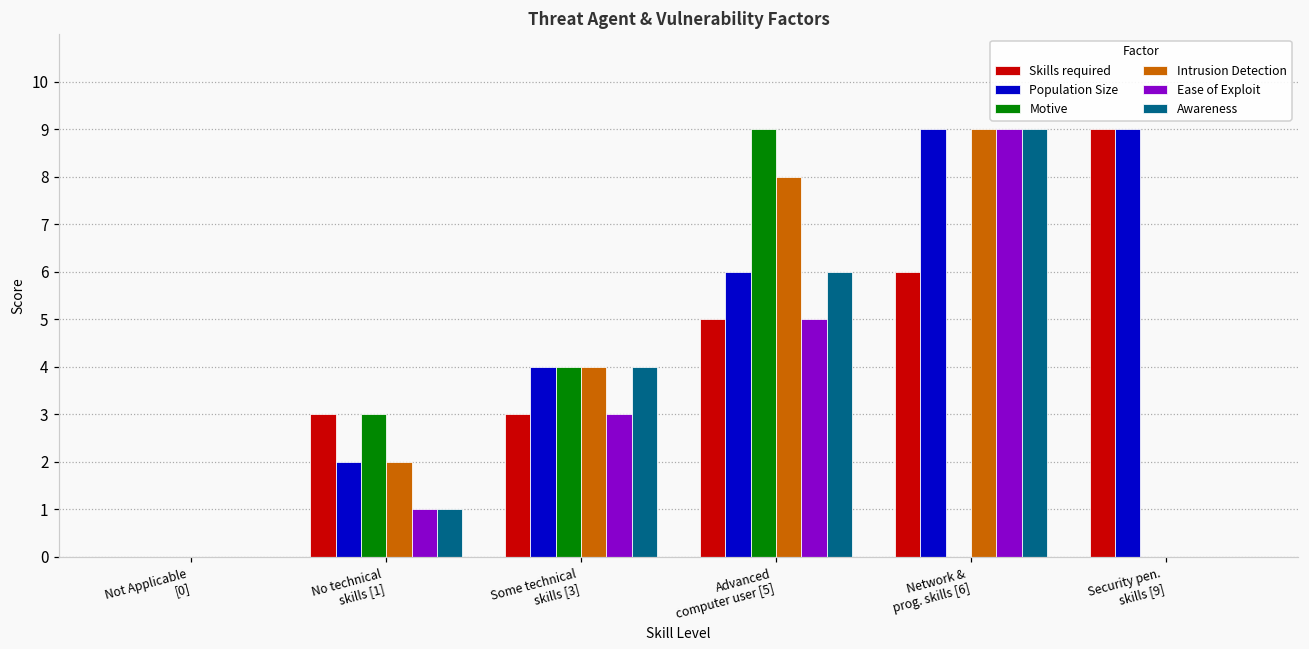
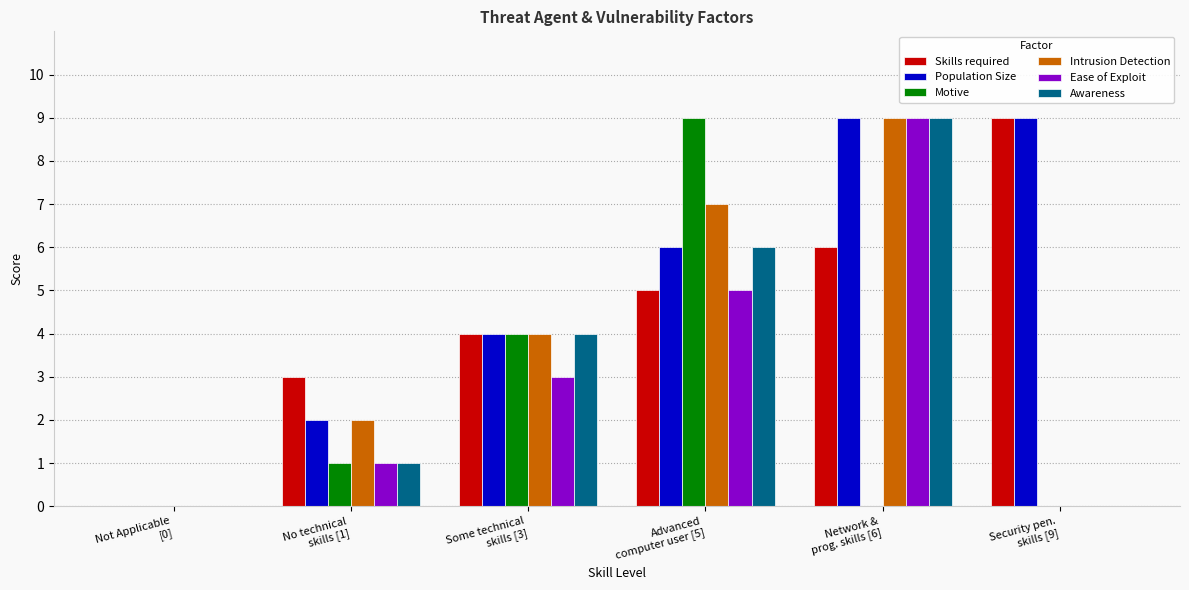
Motive, No technical skills [1]: 3 -> 1
Skills required, Some technical skills [3]: 3 -> 4
Intrusion Detection, Advanced computer user [5]: 8 -> 7
